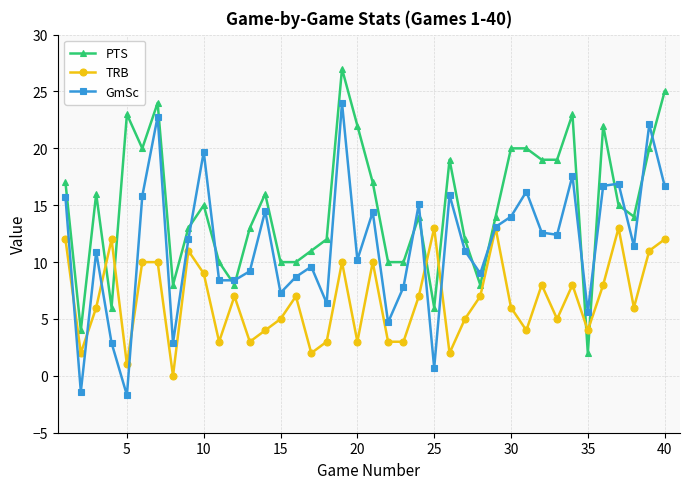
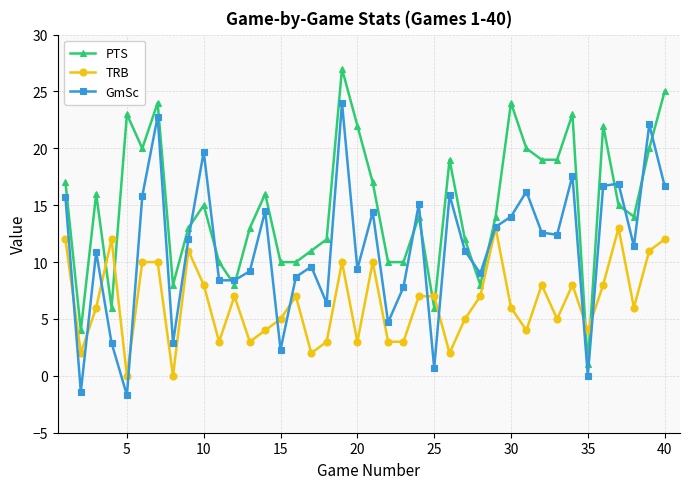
TRB, 5: 1 -> 0
TRB, 10: 9 -> 8
GmSc, 15: 7.3 -> 2.3
GmSc, 20: 10.2 -> 9.4
TRB, 25: 13 -> 7
PTS, 30: 20 -> 24
PTS, 35: 2 -> 1
GmSc, 35: 5.6 -> 0.0
